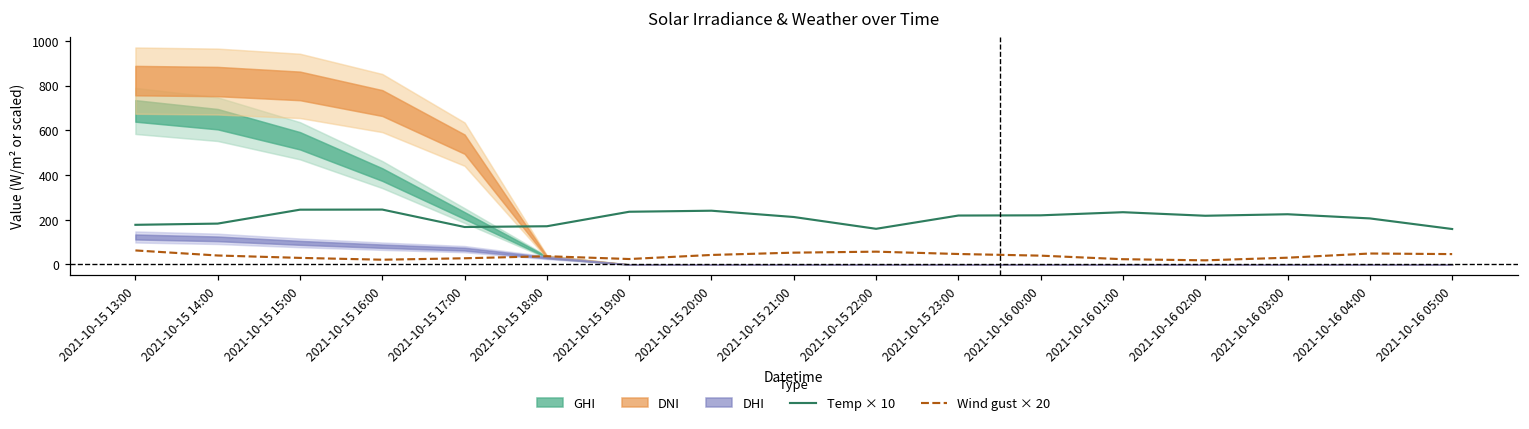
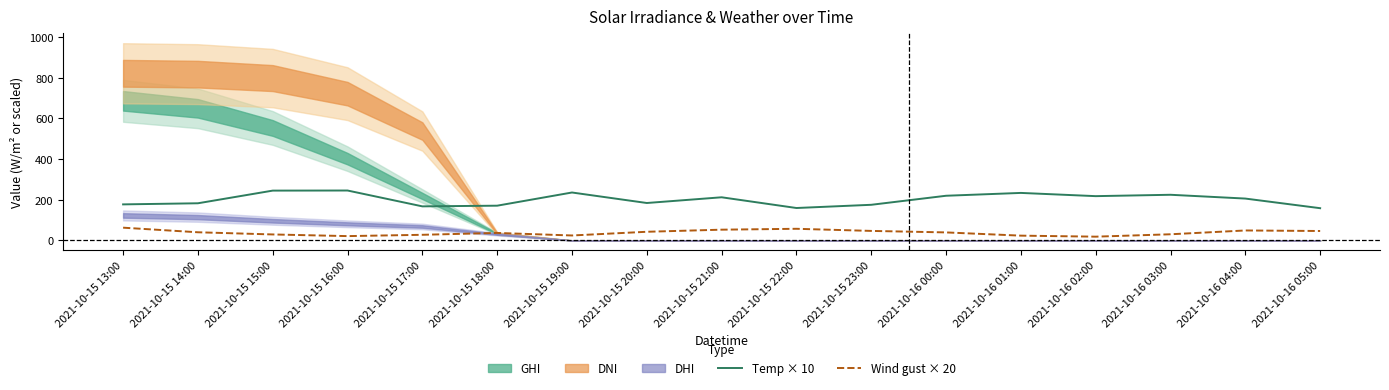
Temp × 10, 2021-10-15 20:00: 240 -> 180
Temp × 10, 2021-10-15 23:00: 220 -> 180
